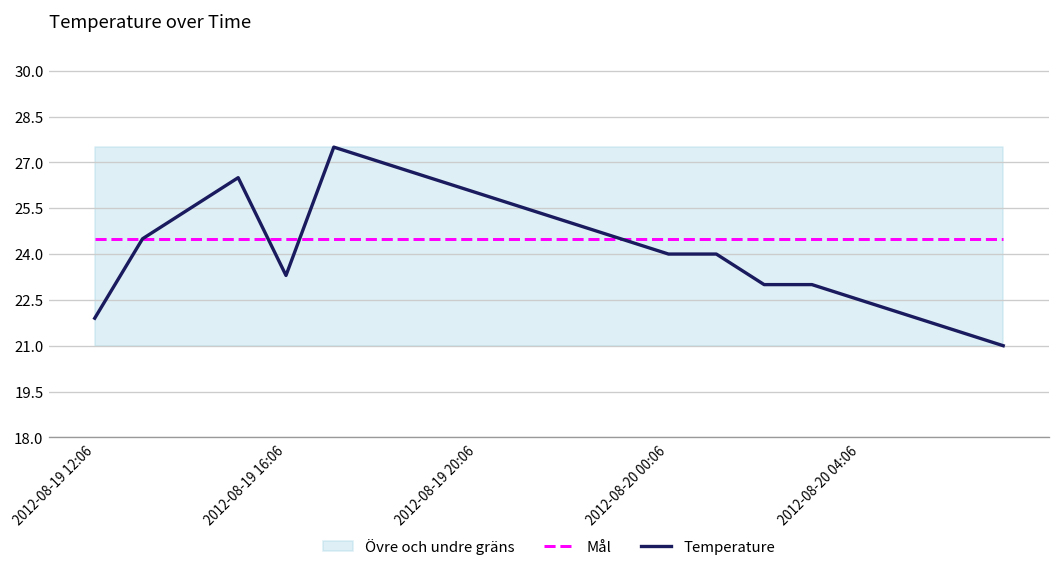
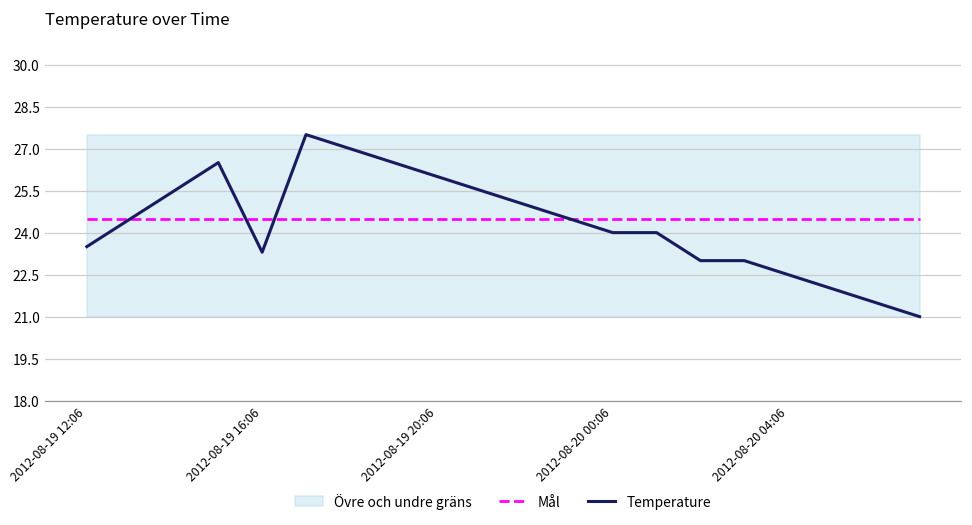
Temperature, 2012-08-19 12:06: 21.9 -> 23.5
